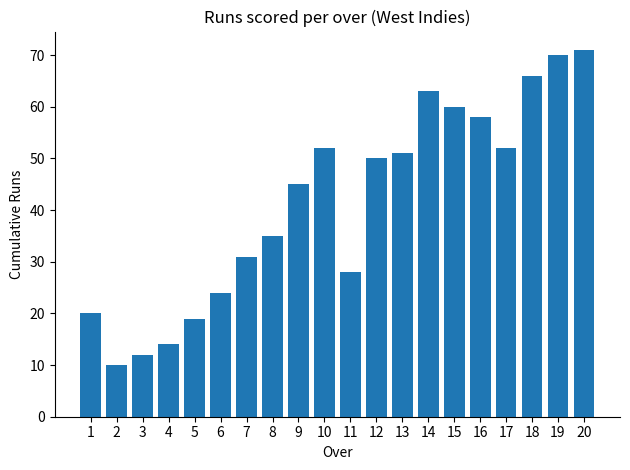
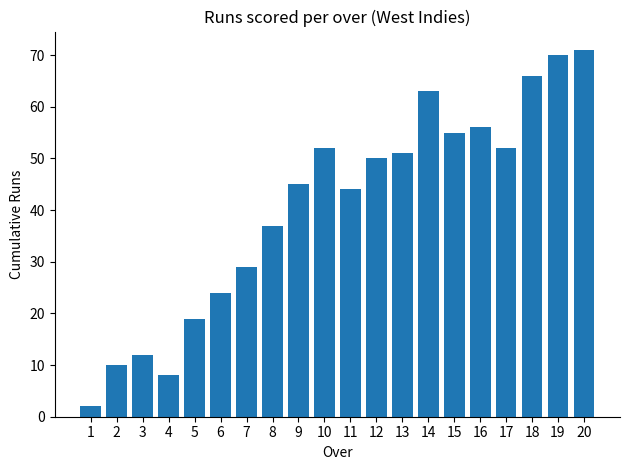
1: 20 -> 2
4: 14 -> 8
7: 31 -> 29
8: 35 -> 37
11: 28 -> 44
15: 60 -> 55
16: 58 -> 56
